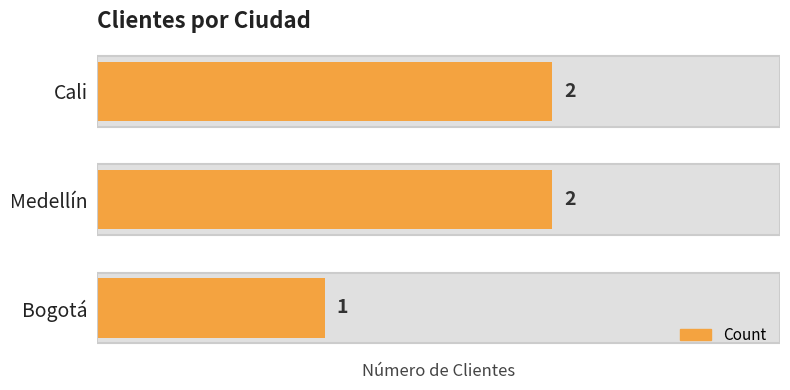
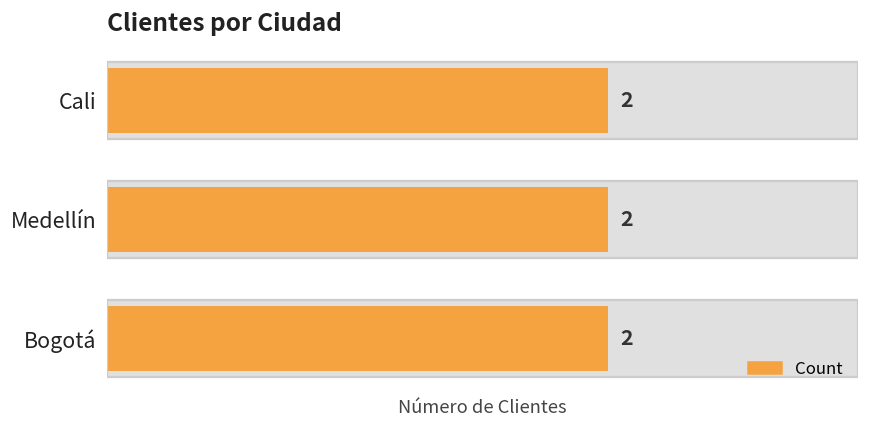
Count, Bogotá: 1 -> 2
